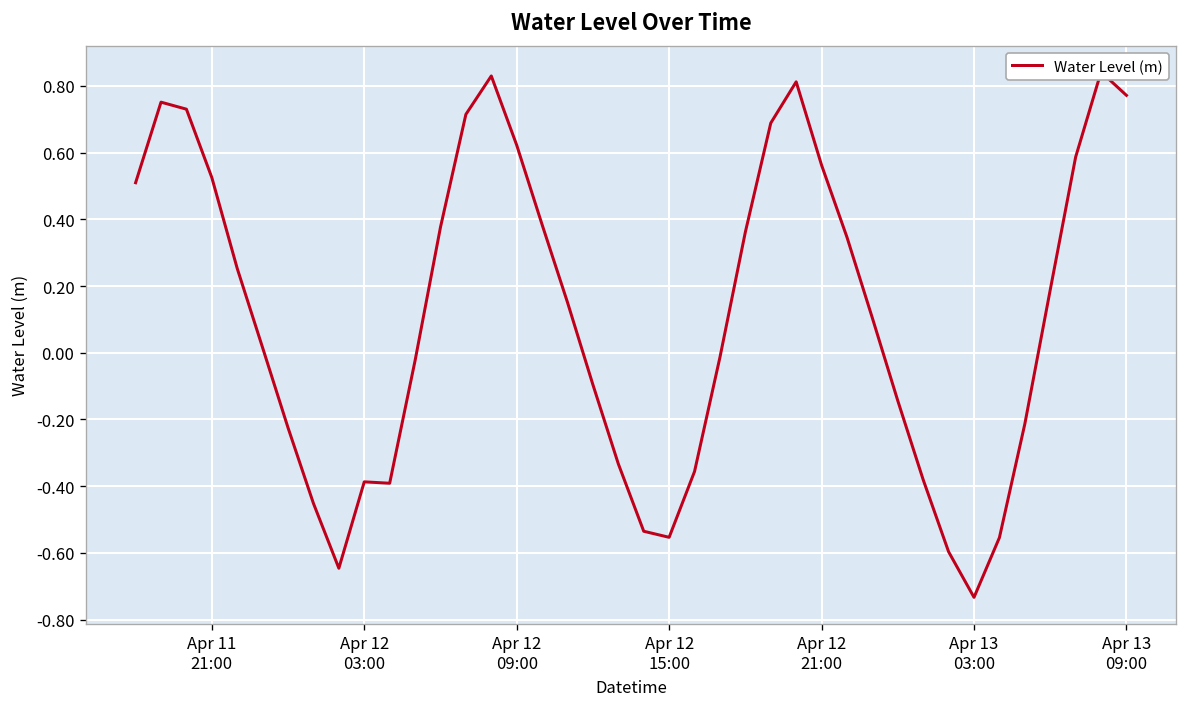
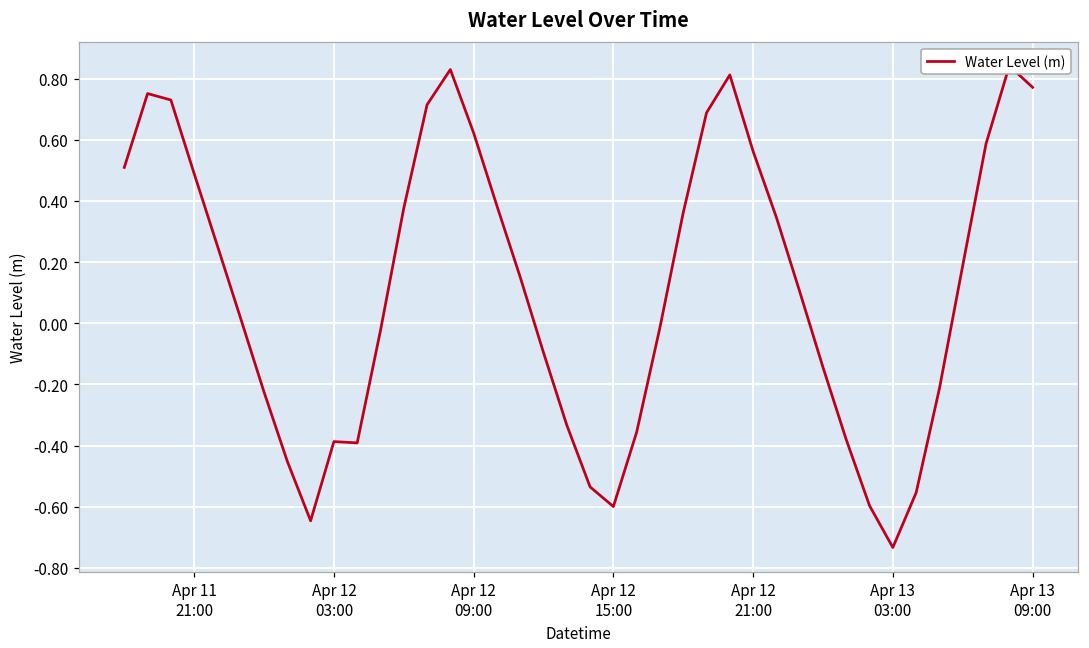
Apr 11 21:00: 0.53 -> 0.49
Apr 12 15:00: -0.55 -> -0.60
